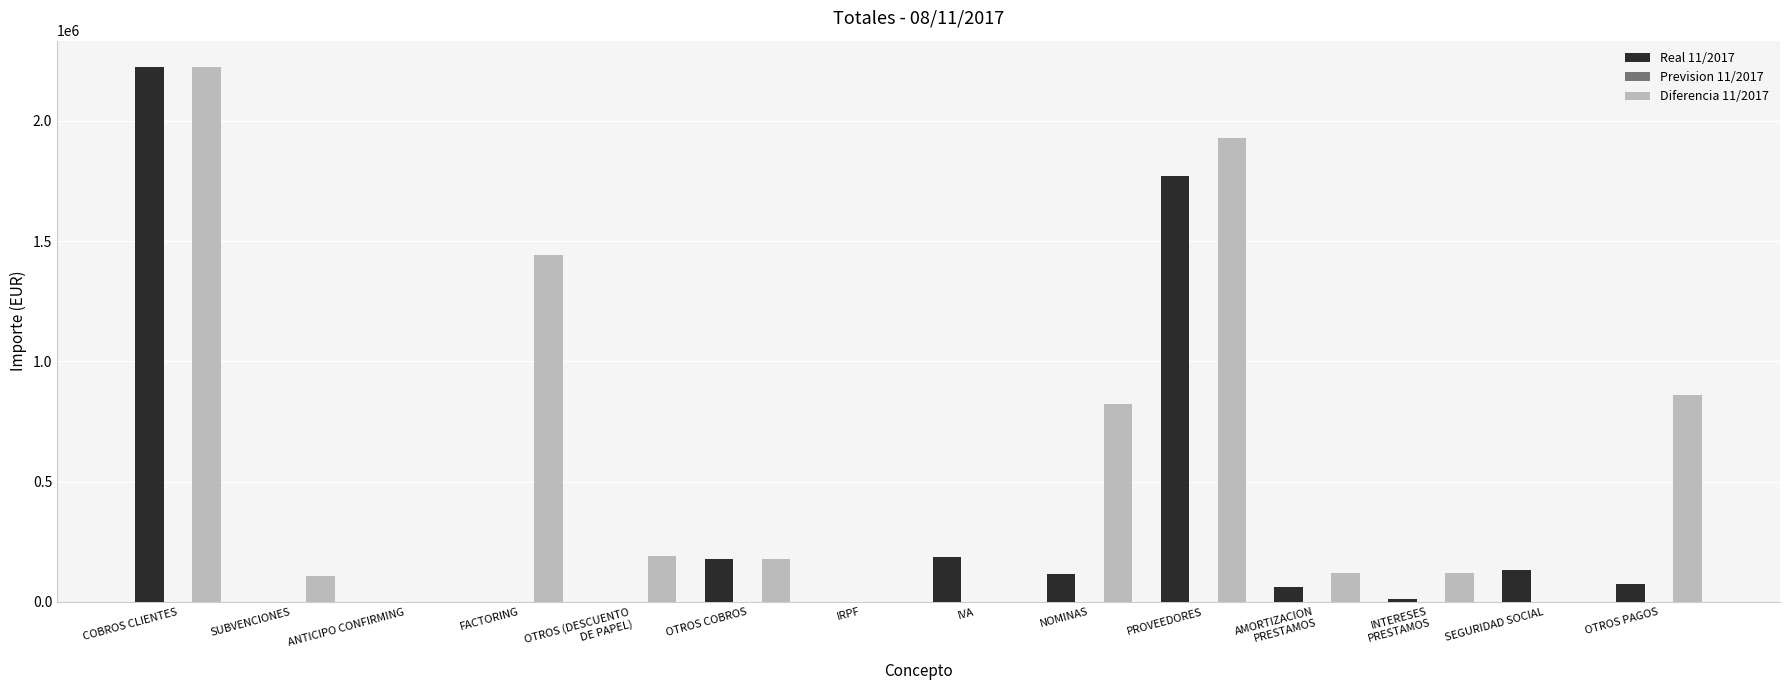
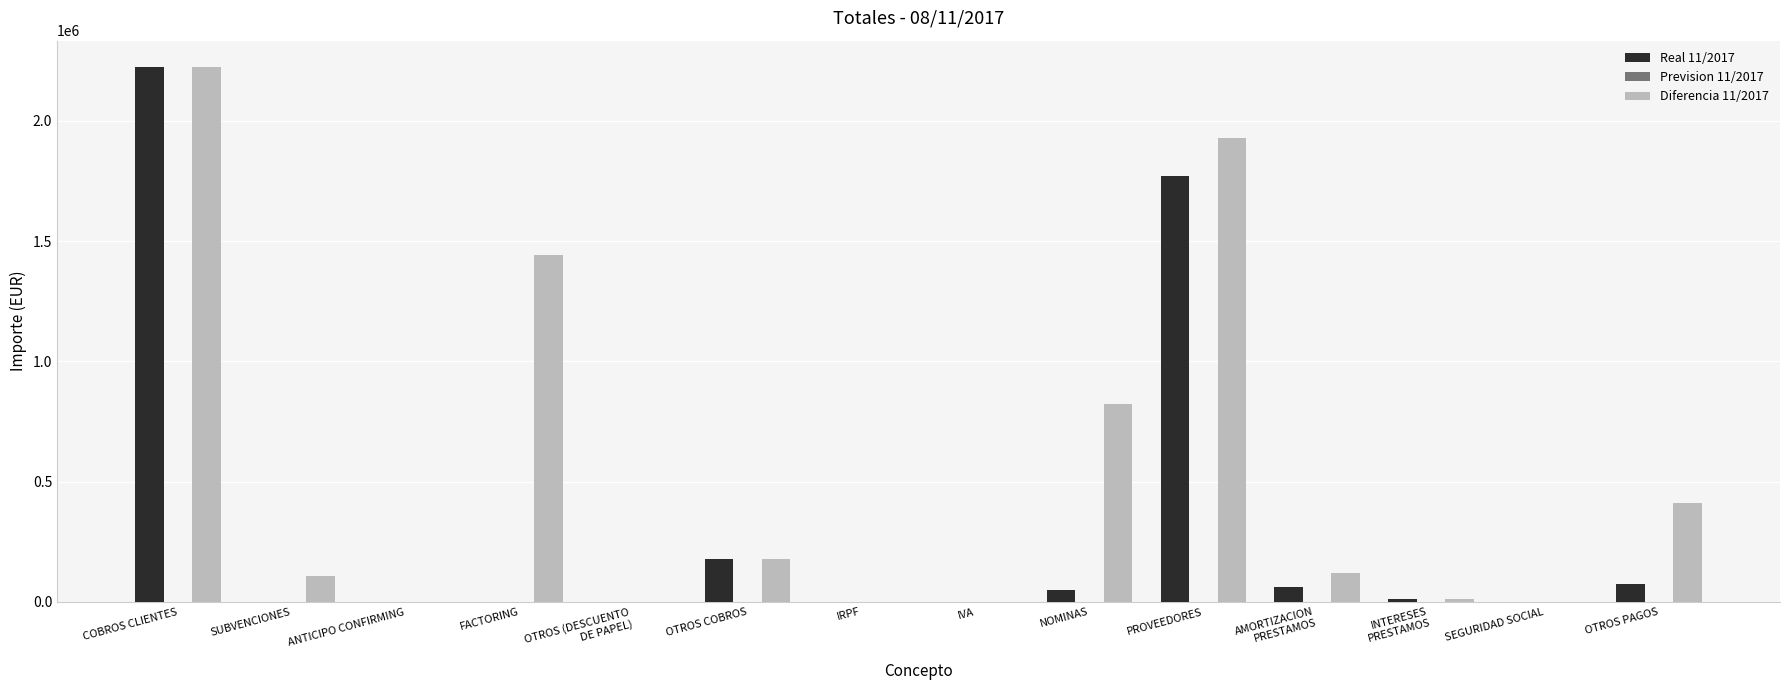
Diferencia 11/2017, OTROS (DESCUENTO DE PAPEL): 190000 -> 0
Real 11/2017, IVA: 190000 -> 0
Real 11/2017, NOMINAS: 120000 -> 50000
Diferencia 11/2017, INTERESES PRESTAMOS: 120000 -> 10000
Real 11/2017, SEGURIDAD SOCIAL: 130000 -> 0
Diferencia 11/2017, OTROS PAGOS: 860000 -> 410000
